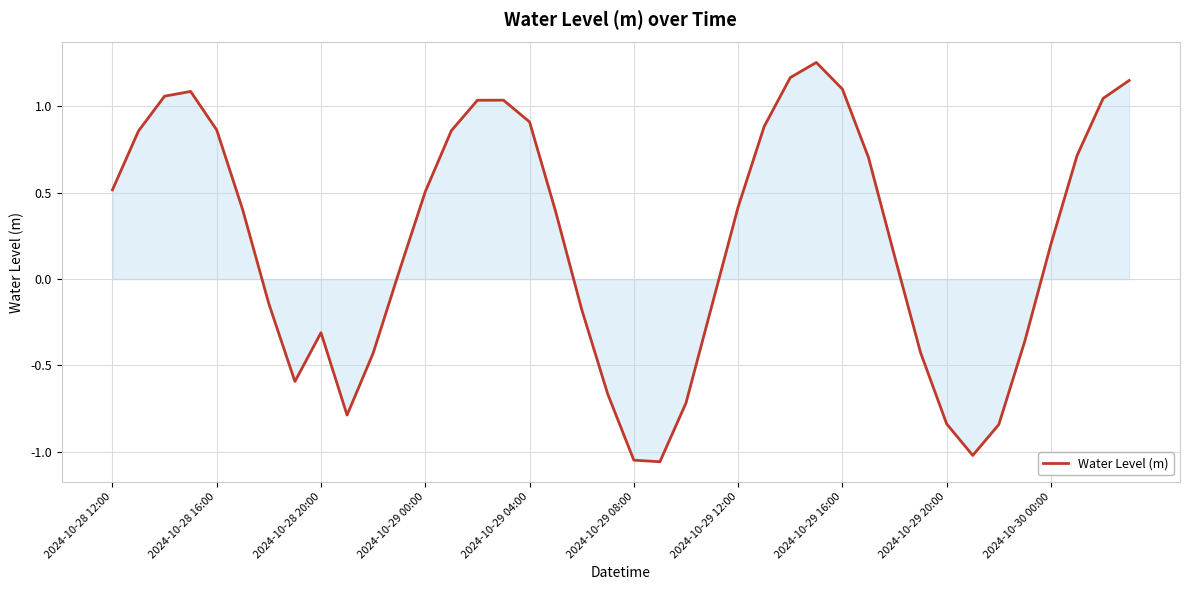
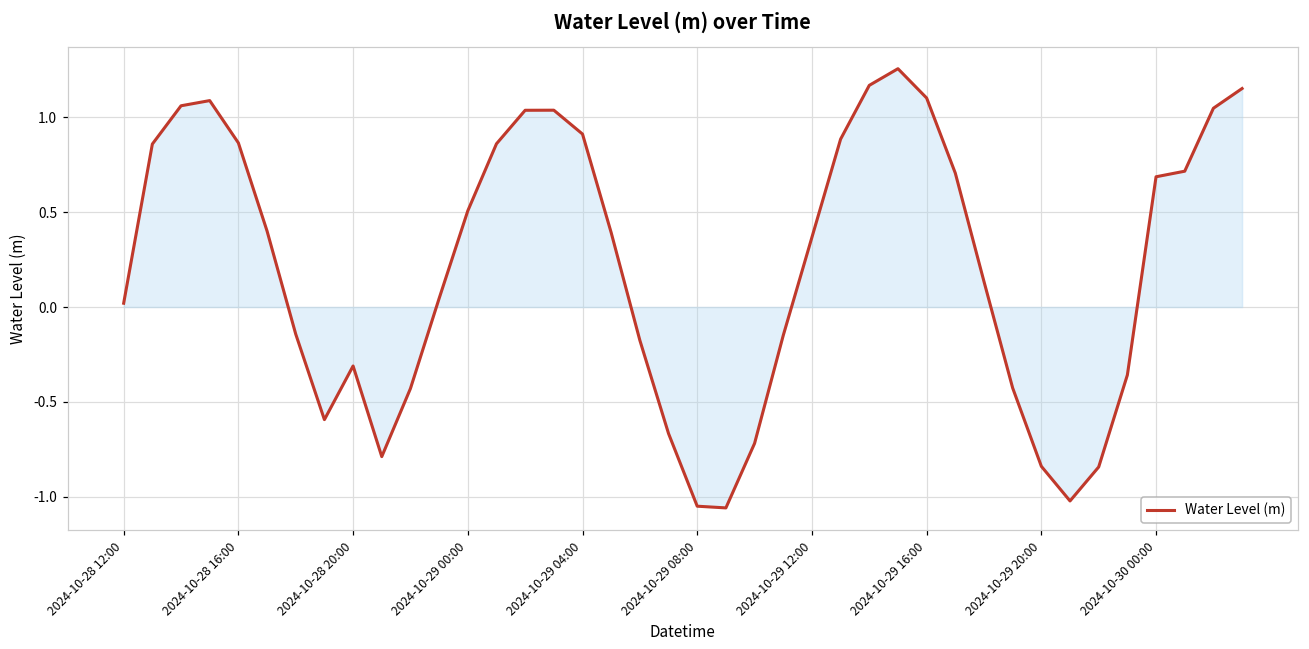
Water Level (m), 2024-10-28 12:00: 0.52 -> 0.02
Water Level (m), 2024-10-29 12:00: 0.42 -> 0.37
Water Level (m), 2024-10-30 00:00: 0.20 -> 0.69
